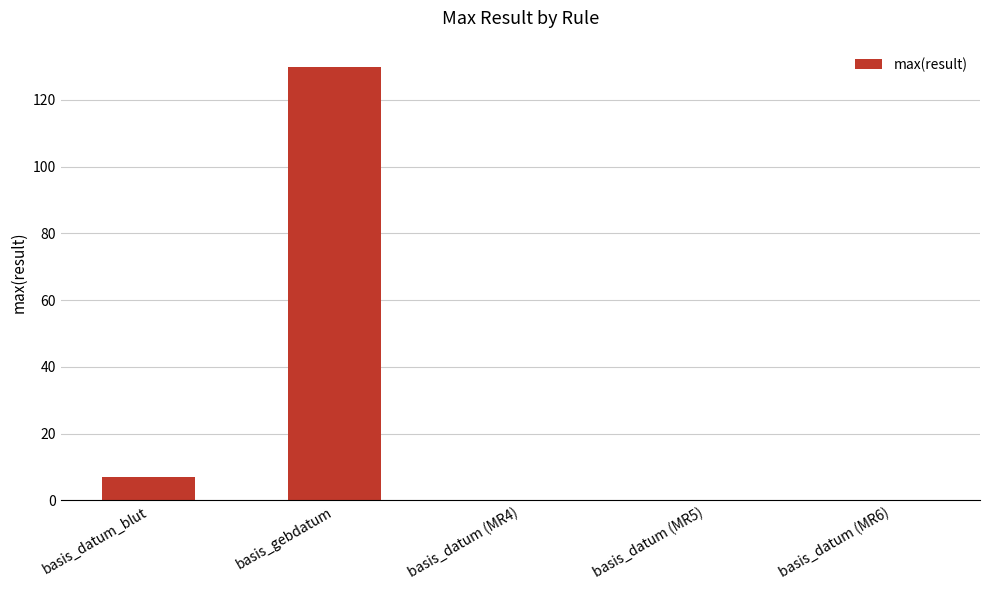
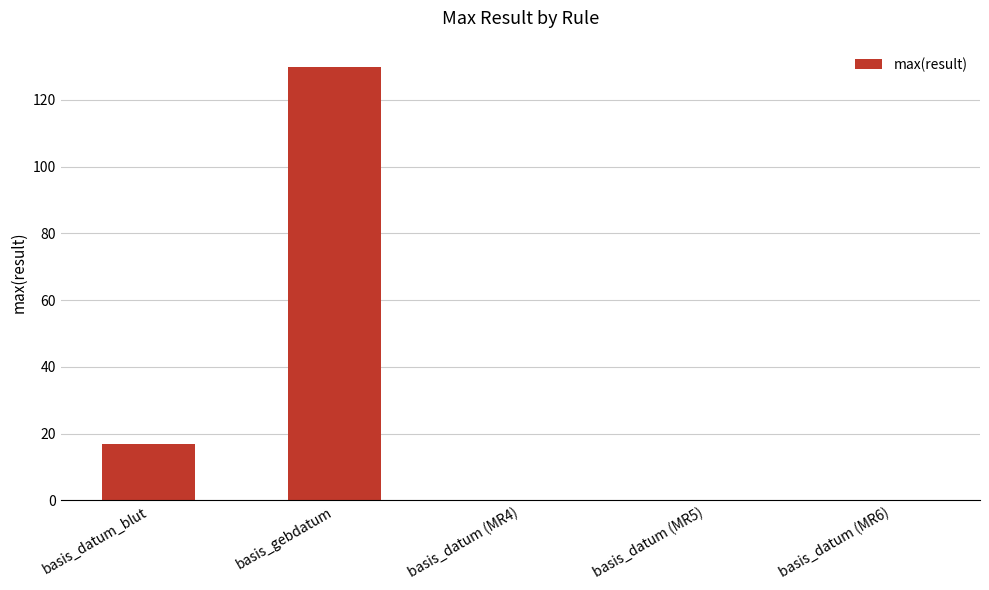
basis_datum_blut: 7 -> 17
